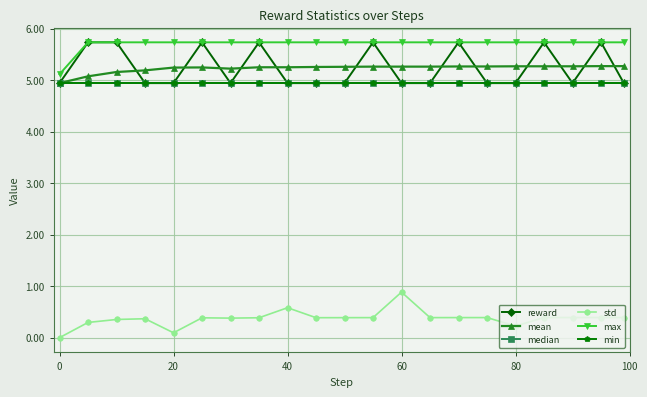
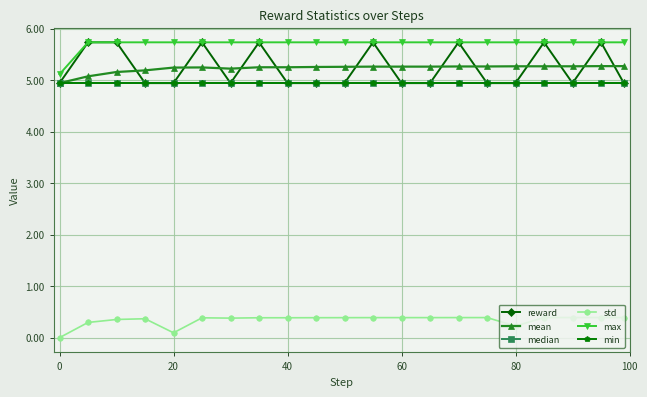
std, 40: 0.6 -> 0.4
std, 60: 0.9 -> 0.4
